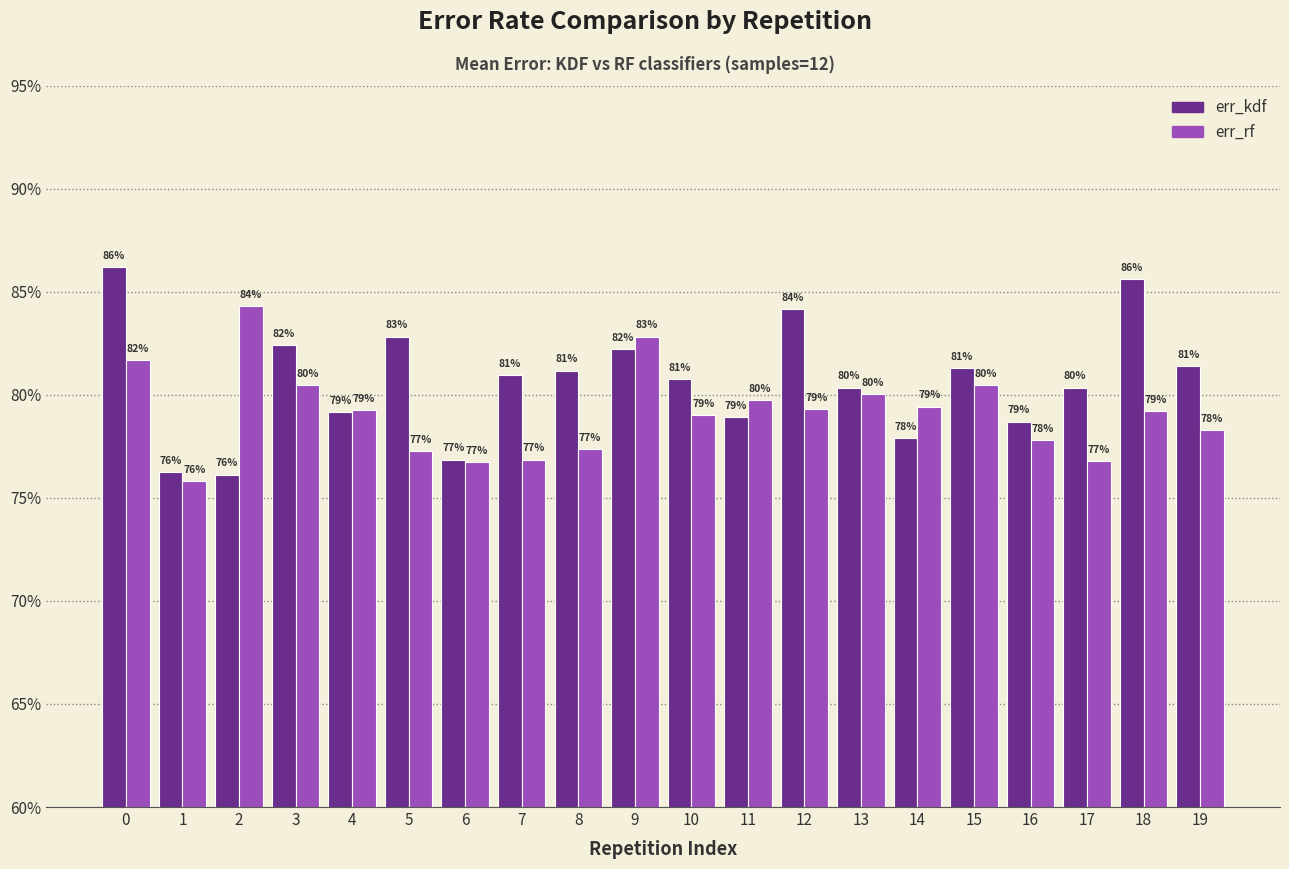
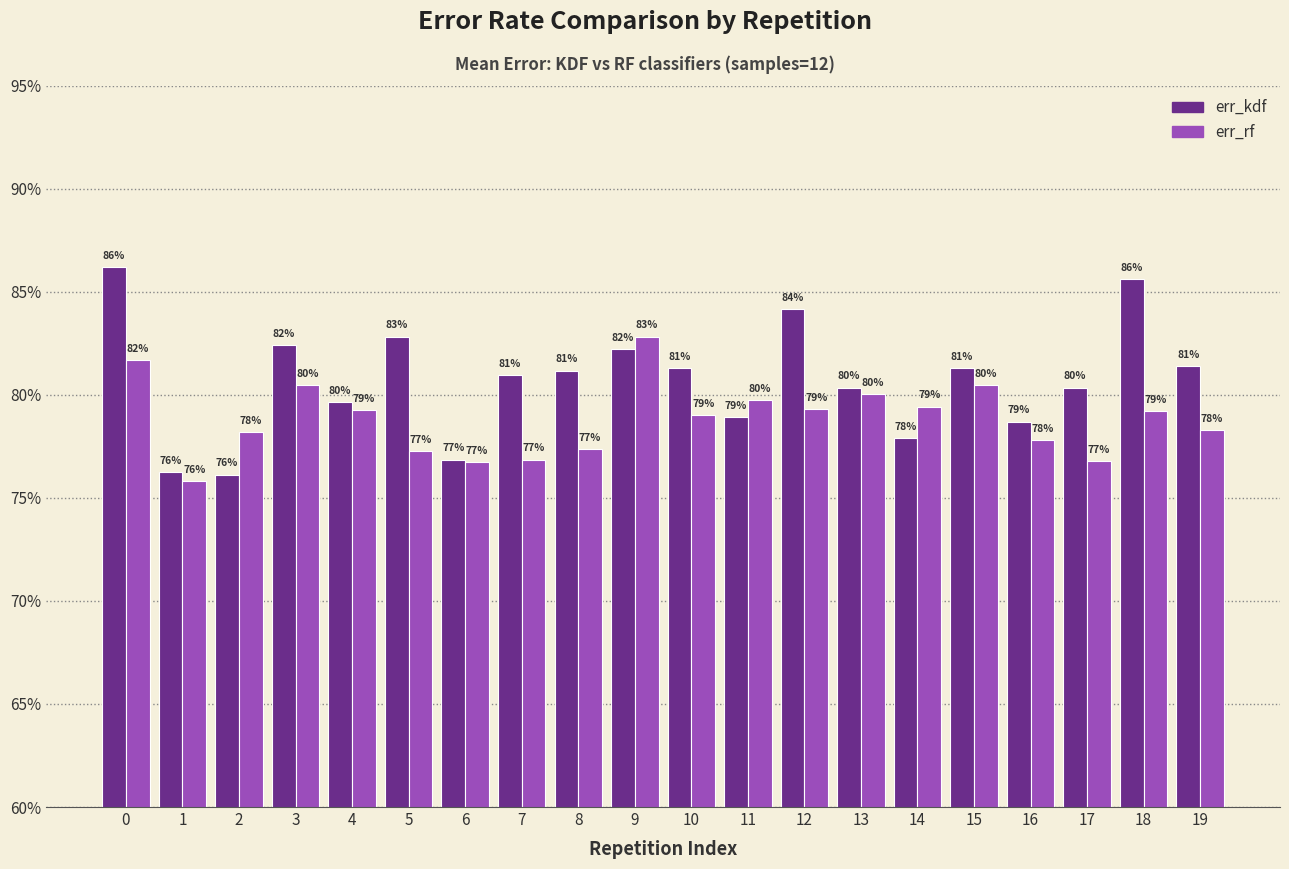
err_rf, 2: 84% -> 78%
err_kdf, 4: 79% -> 80%
err_kdf, 10: 80.8% -> 81.3%
